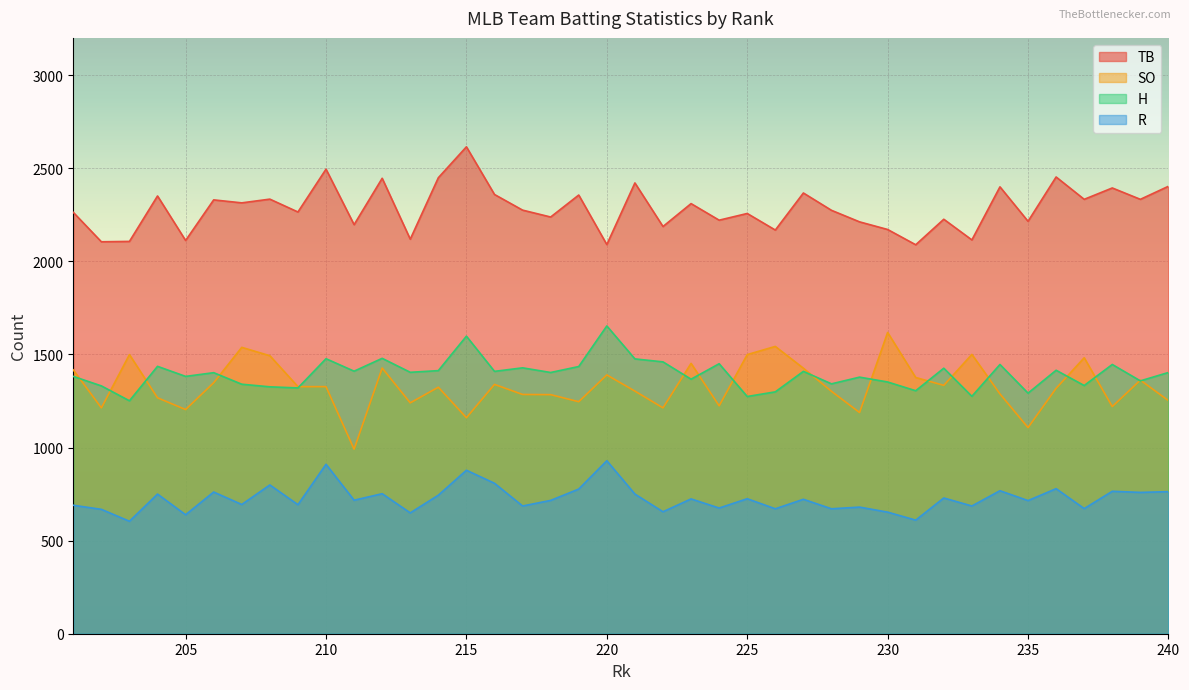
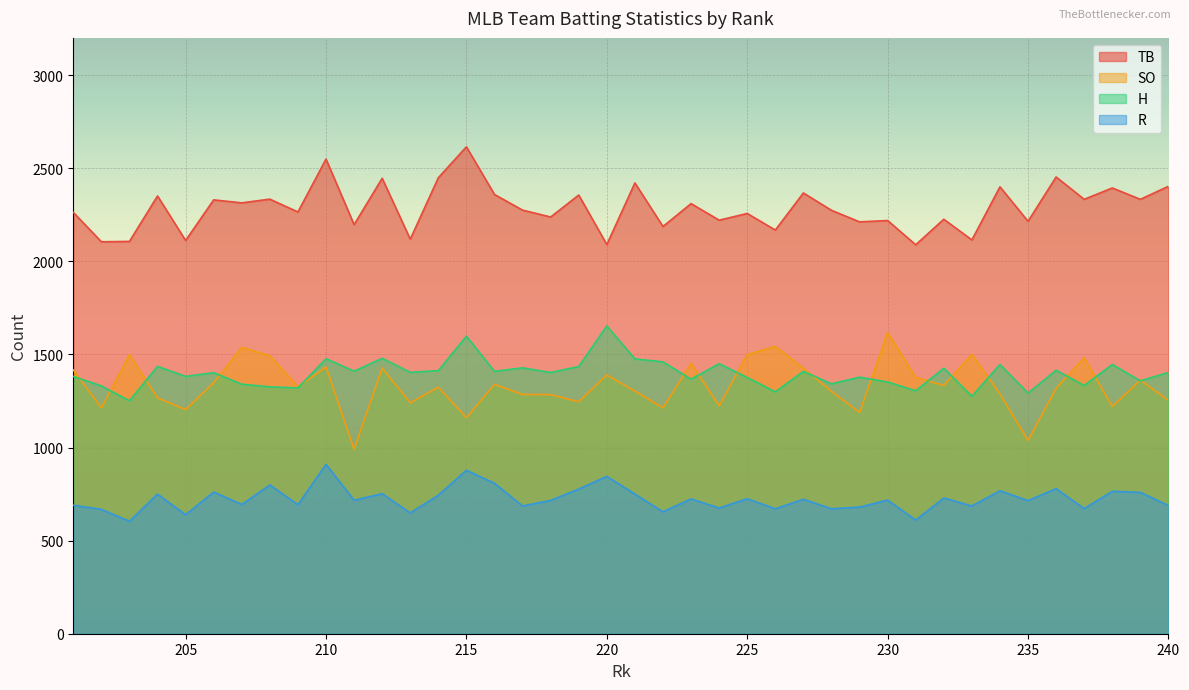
TB, 210: 2500 -> 2550
SO, 210: 1330 -> 1430
R, 220: 930 -> 850
H, 225: 1270 -> 1380
TB, 230: 2170 -> 2220
R, 230: 650 -> 720
SO, 235: 1110 -> 1040
R, 240: 760 -> 690
